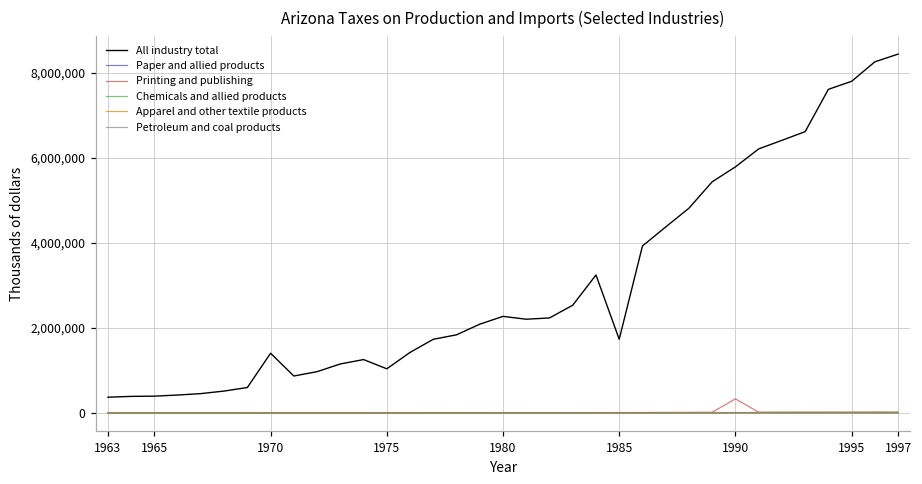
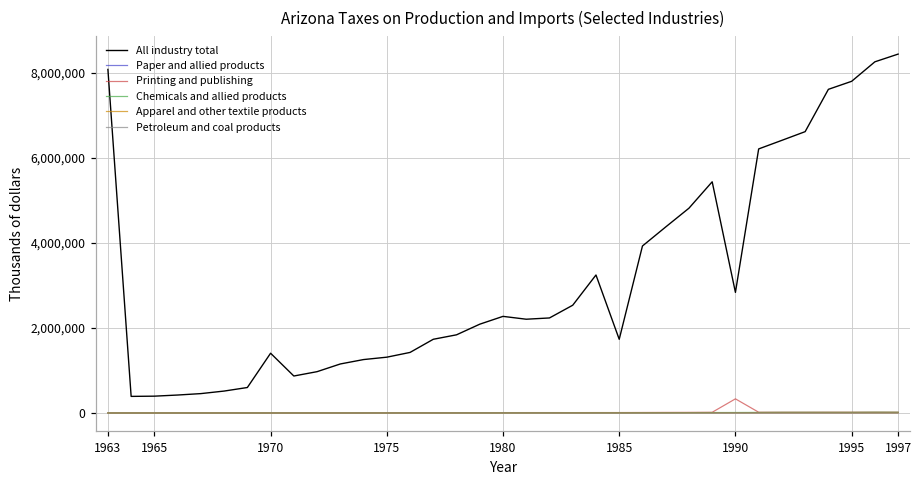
All industry total, 1963: 400,000 -> 8,100,000
All industry total, 1975: 1,000,000 -> 1,300,000
All industry total, 1990: 5,800,000 -> 2,800,000
